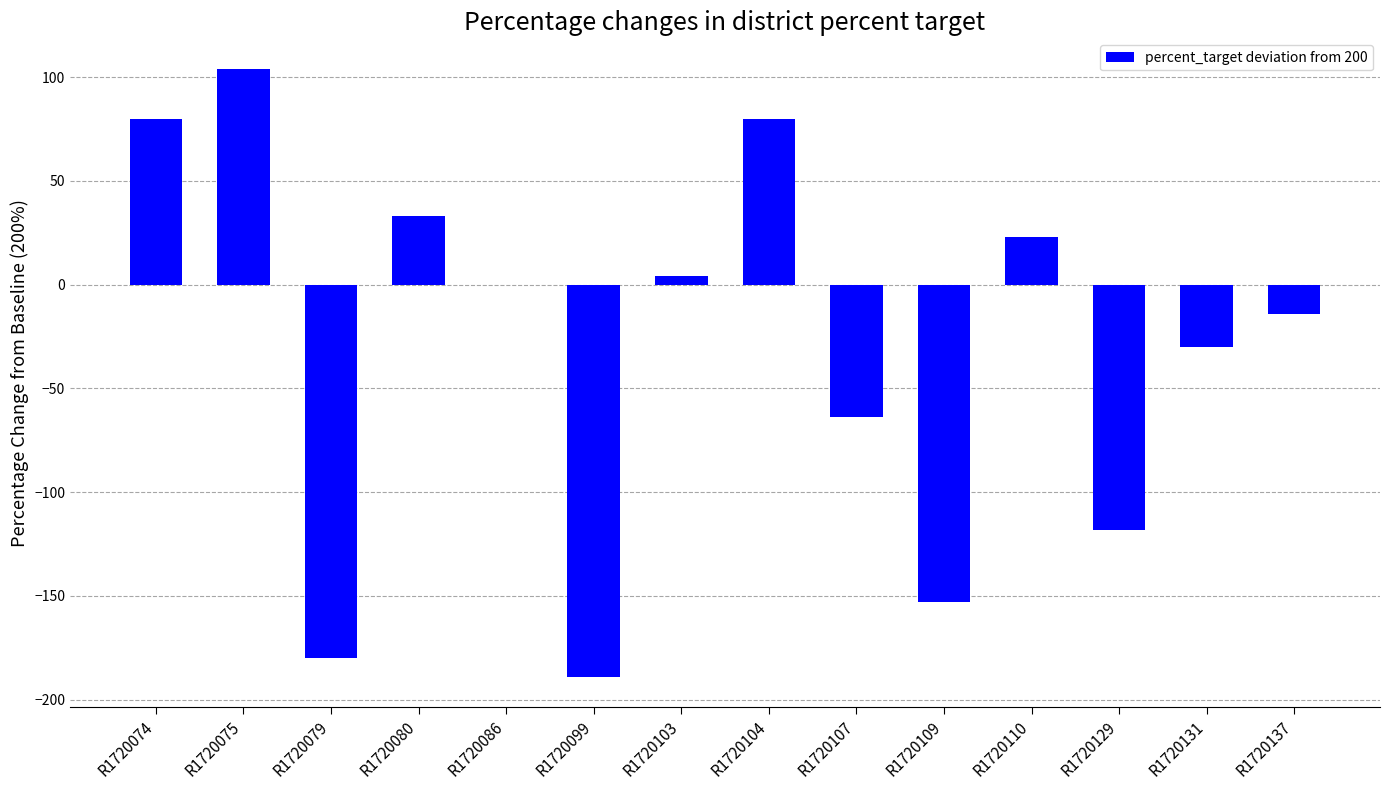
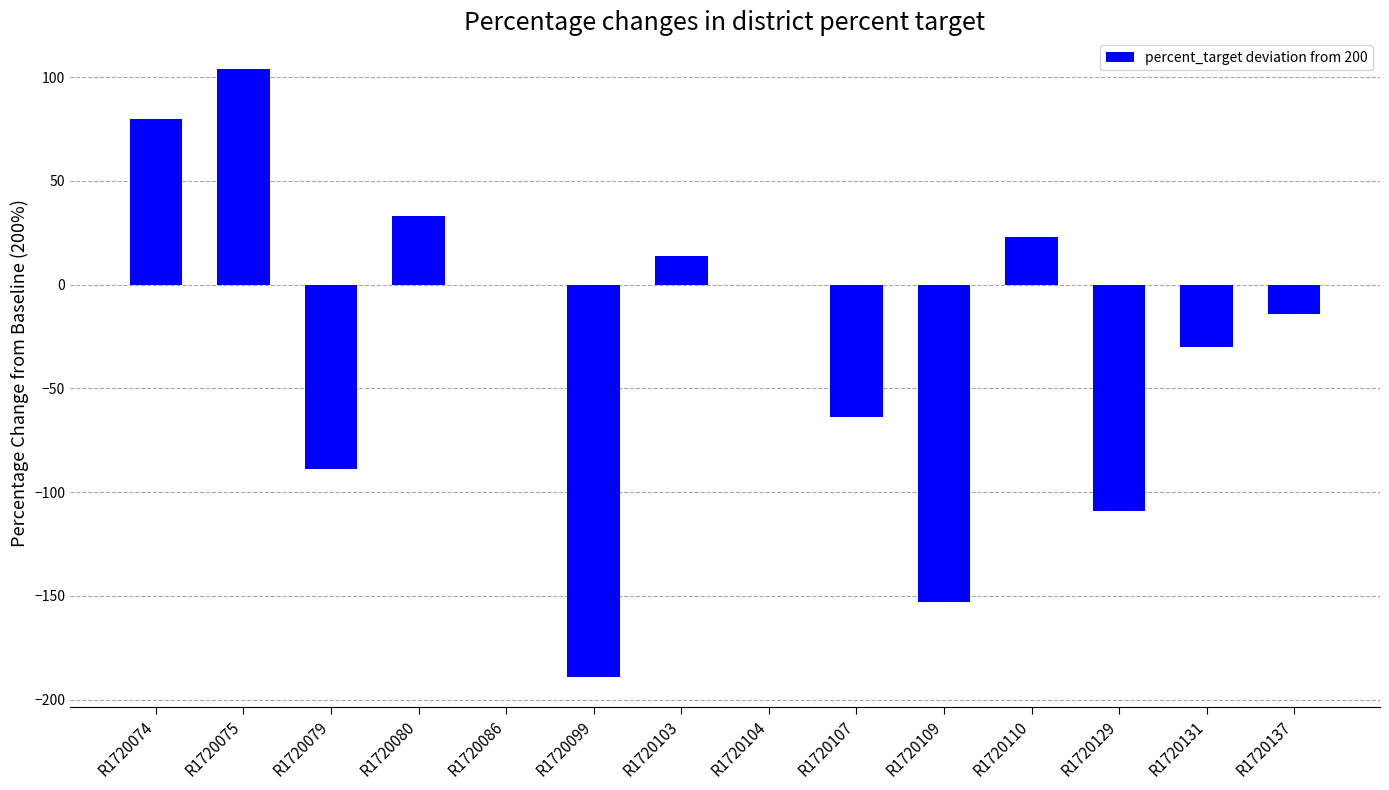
R1720079: -180 -> -89
R1720103: 4 -> 14
R1720104: 80 -> 0
R1720129: -118 -> -109
